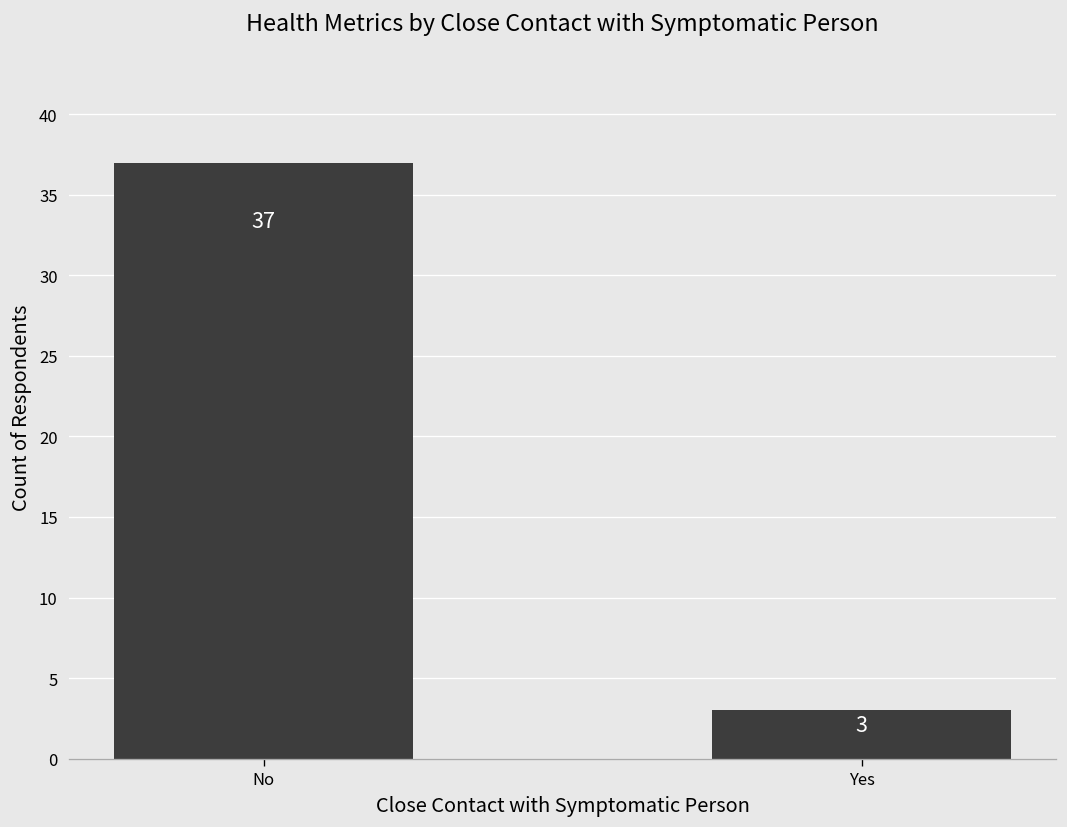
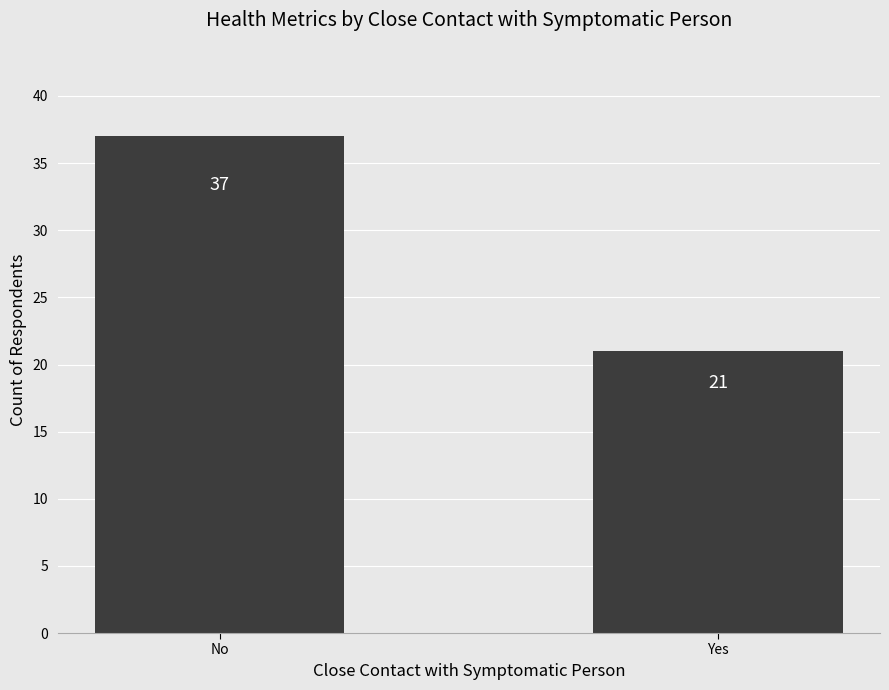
Yes: 3 -> 21
